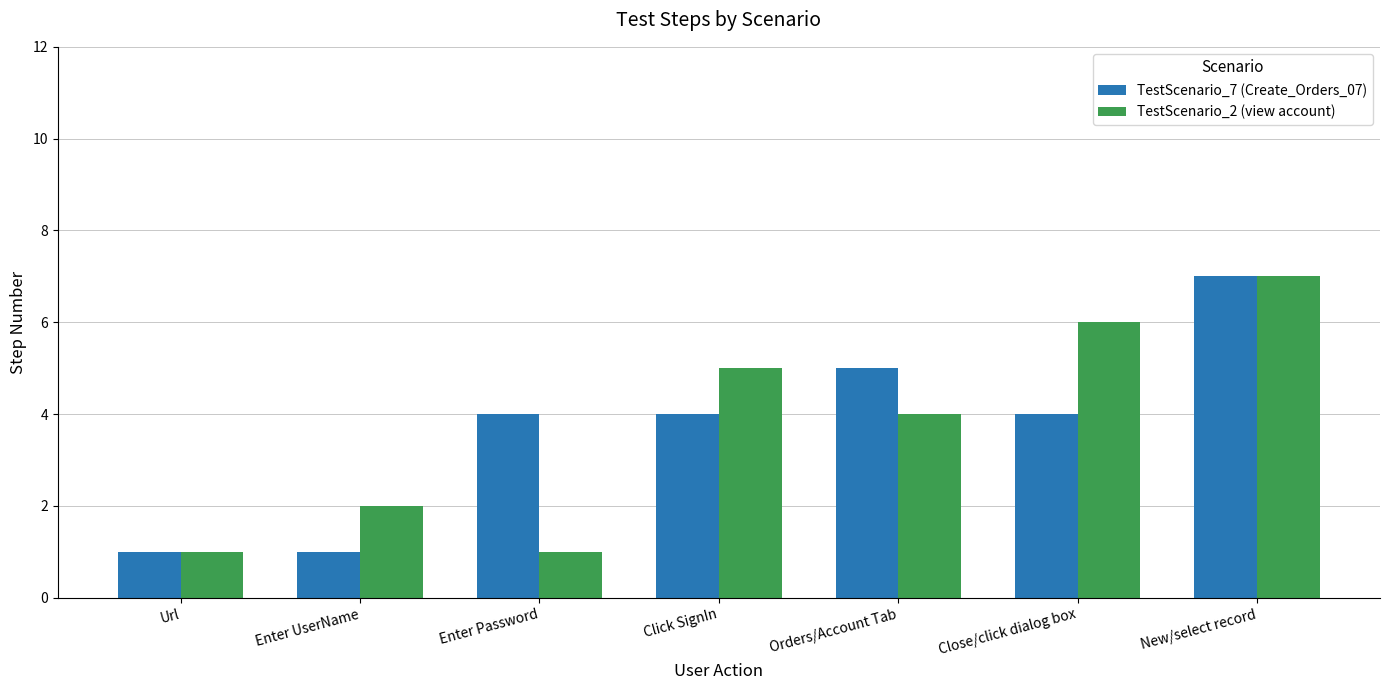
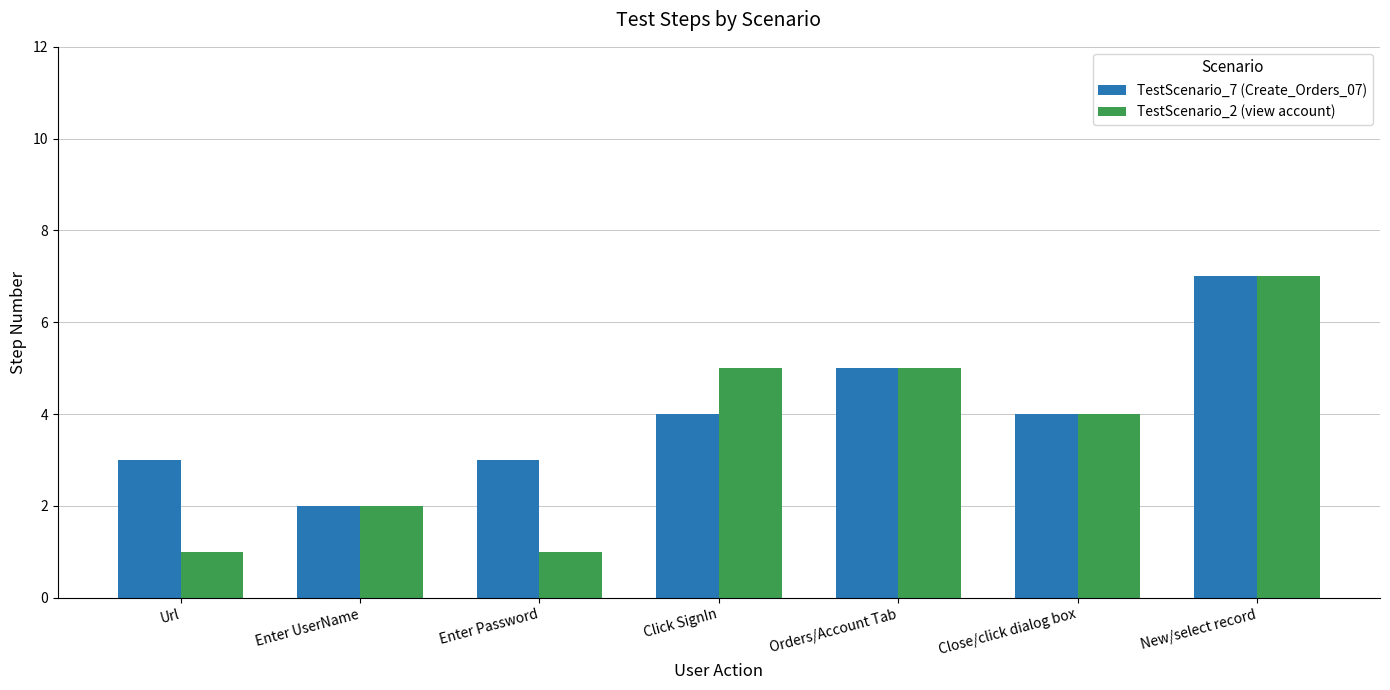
TestScenario_7 (Create_Orders_07), Url: 1 -> 3
TestScenario_7 (Create_Orders_07), Enter UserName: 1 -> 2
TestScenario_7 (Create_Orders_07), Enter Password: 4 -> 3
TestScenario_2 (view account), Orders/Account Tab: 4 -> 5
TestScenario_2 (view account), Close/click dialog box: 6 -> 4
